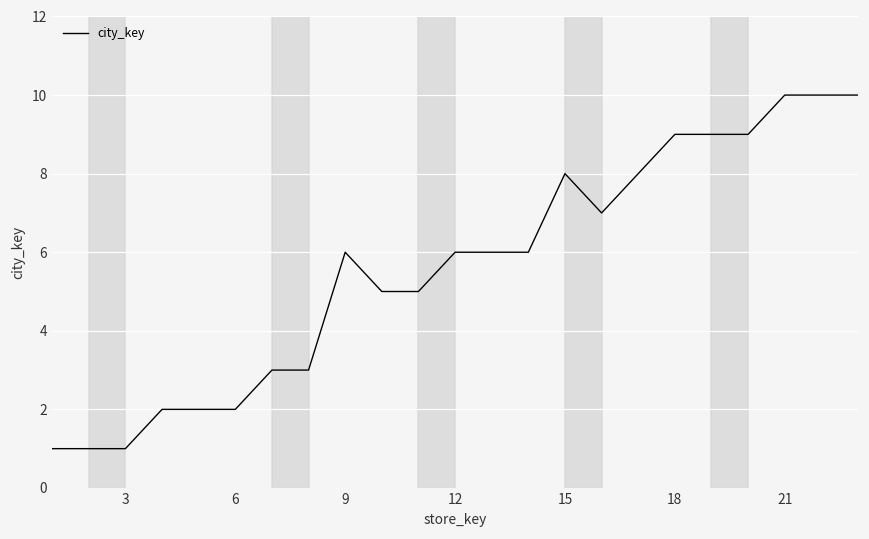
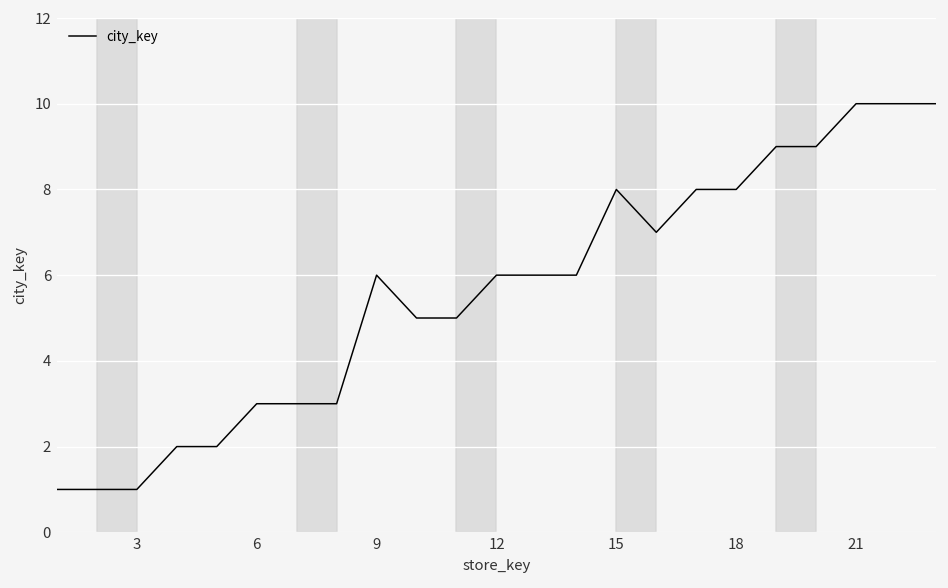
6: 2 -> 3
18: 9 -> 8
